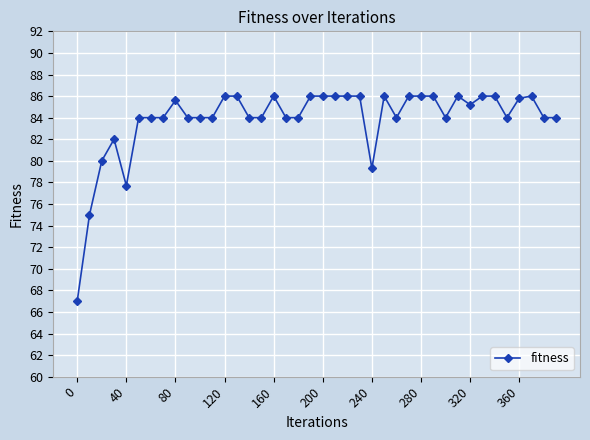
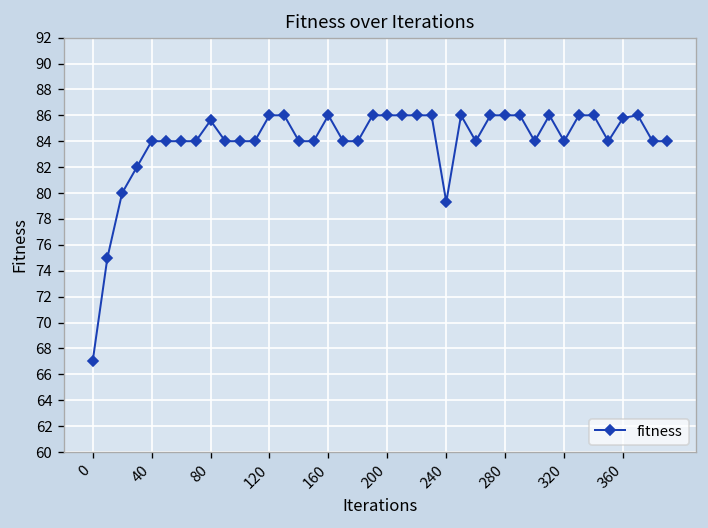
40: 77.7 -> 84.0
320: 85.2 -> 84.0
